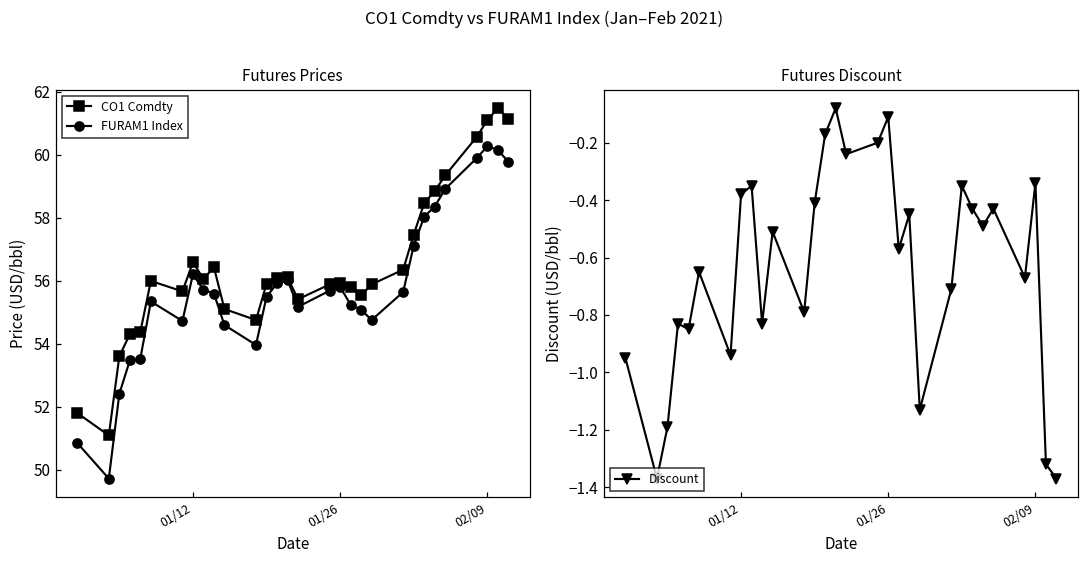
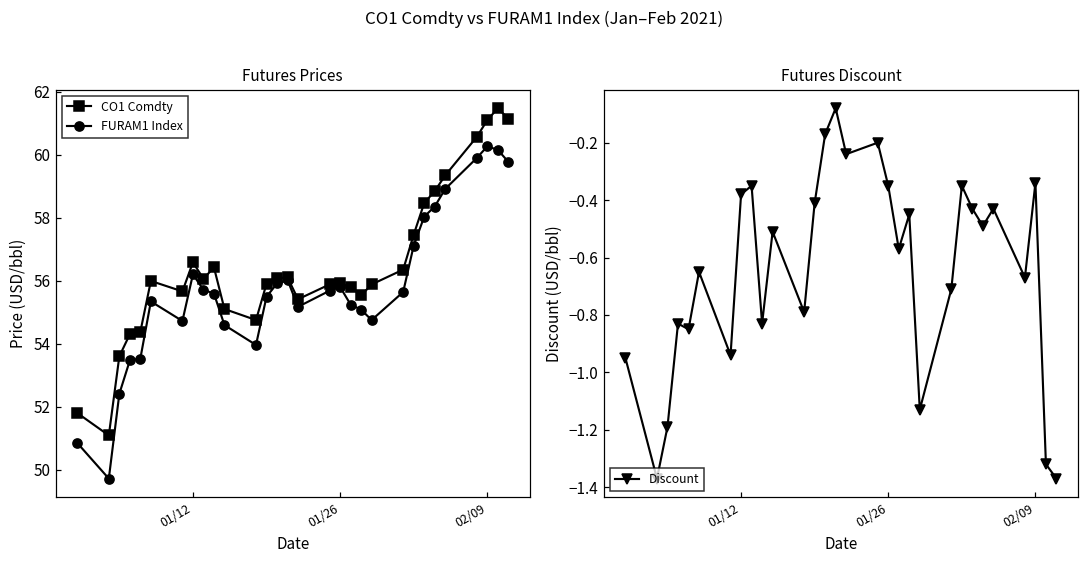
Futures Discount, 01/26: -0.11 -> -0.35
